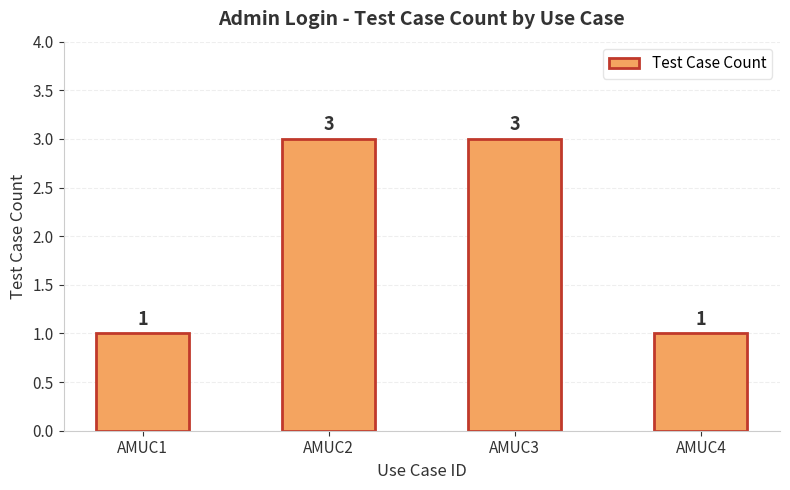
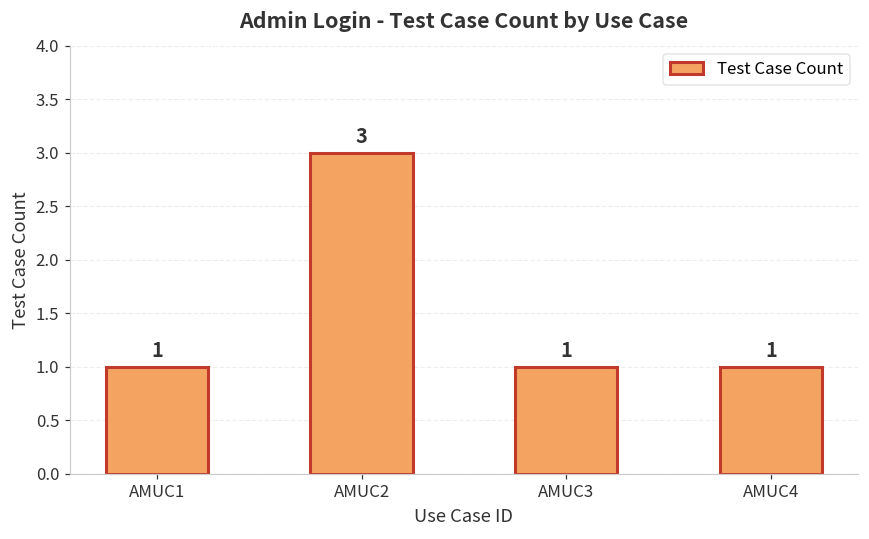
AMUC3: 3 -> 1
